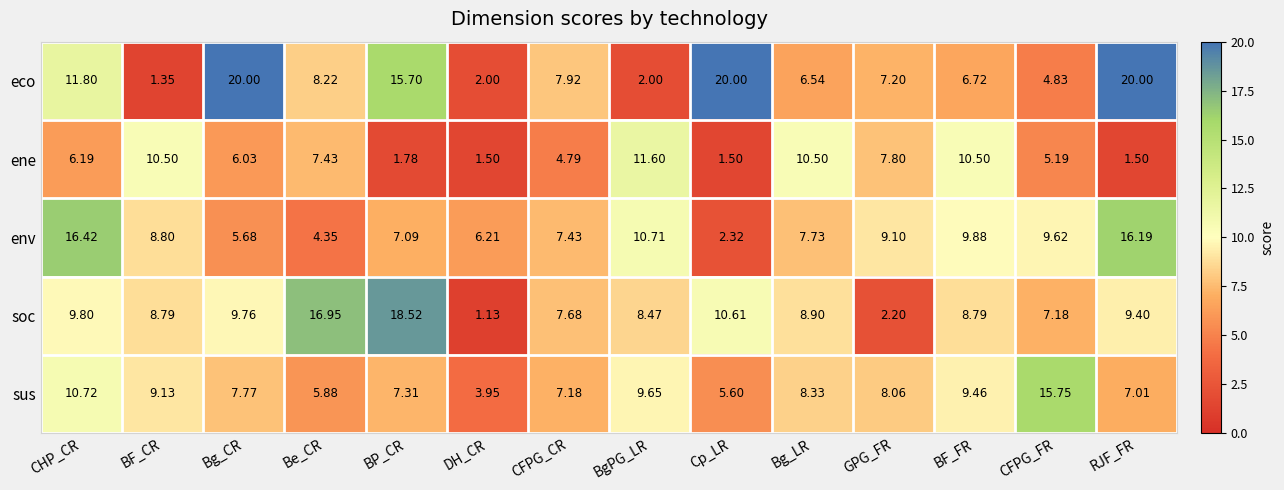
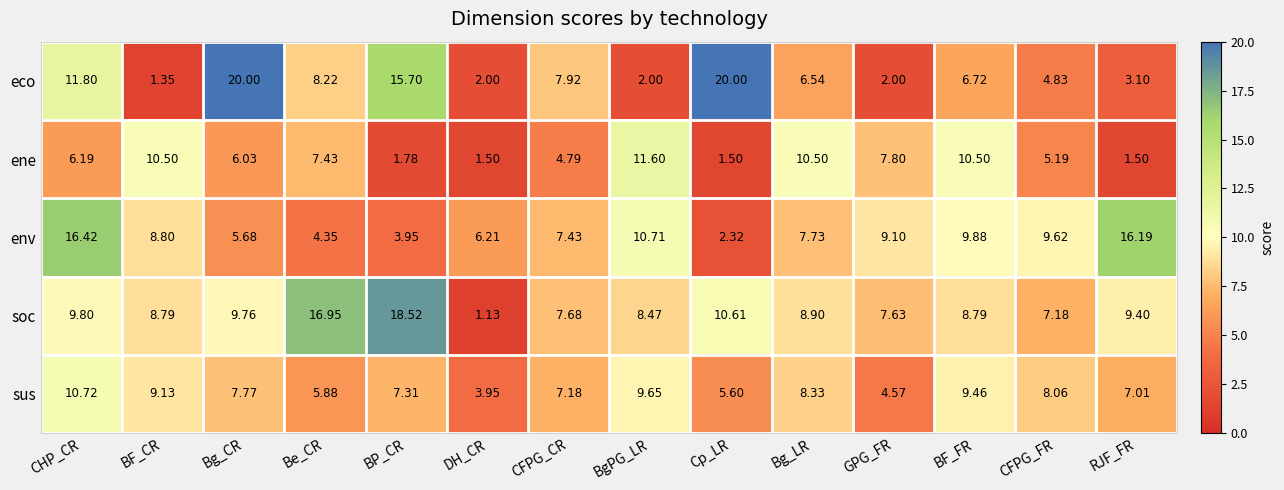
eco, GPG_FR: 7.20 -> 2.00
eco, RJF_FR: 20.00 -> 3.10
env, BP_CR: 7.09 -> 3.95
soc, GPG_FR: 2.20 -> 7.63
sus, GPG_FR: 8.06 -> 4.57
sus, CFPG_FR: 15.75 -> 8.06
